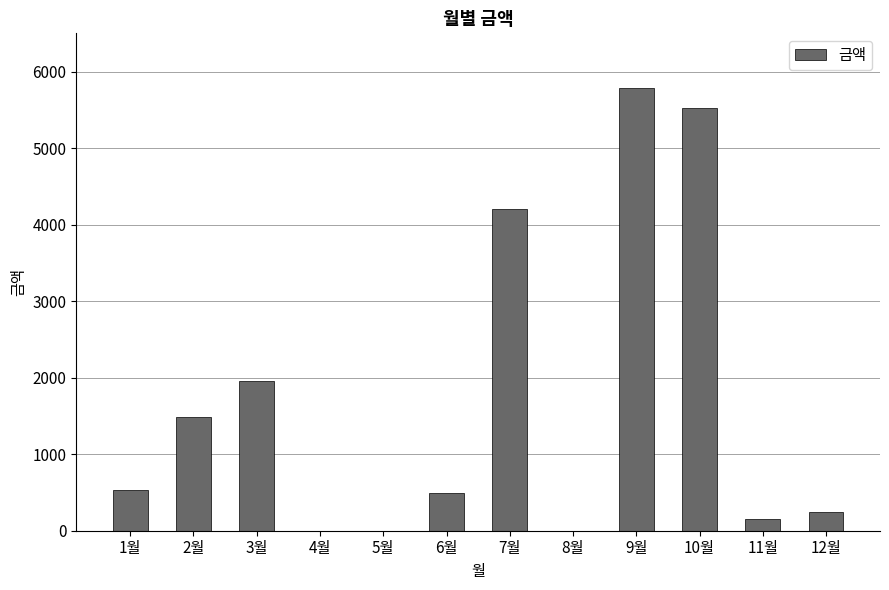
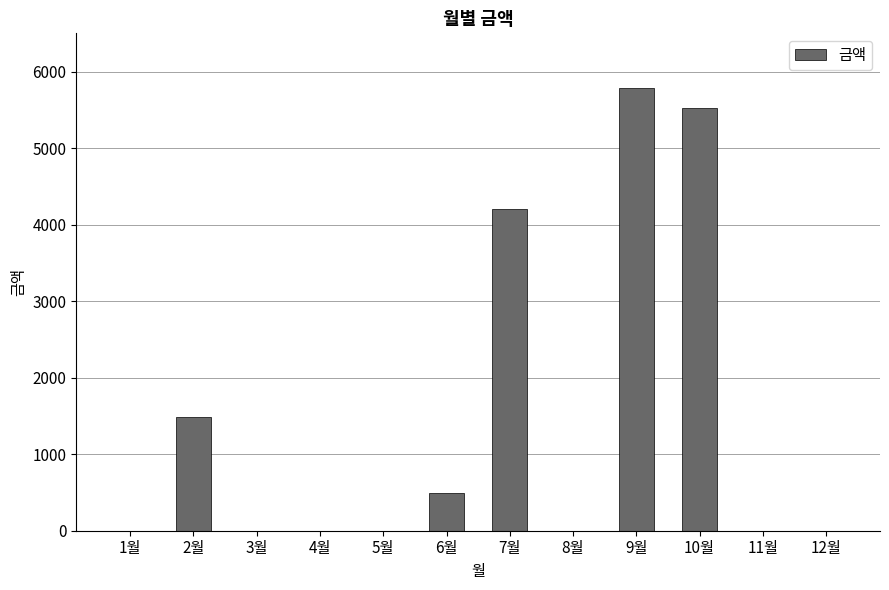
1월: 500 -> 0
3월: 2000 -> 0
11월: 200 -> 0
12월: 200 -> 0
